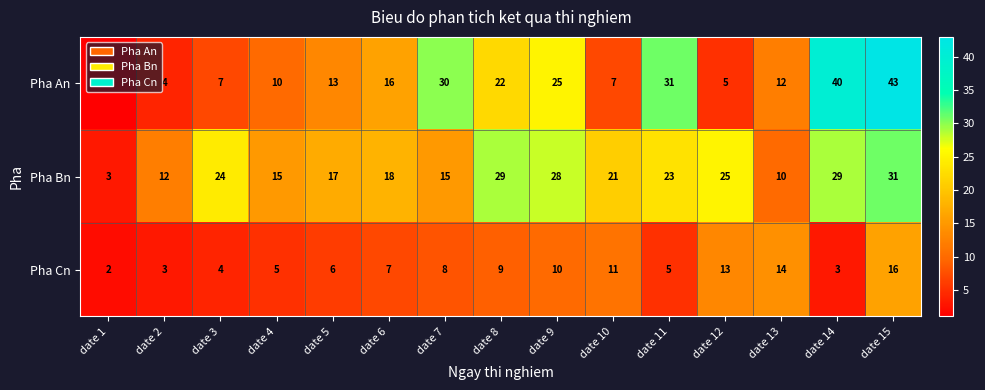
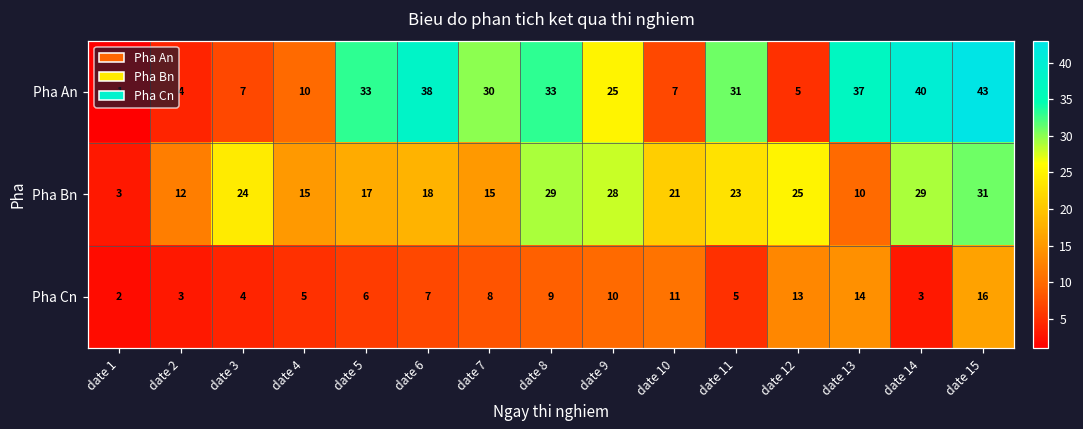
Pha An, date 5: 13 -> 33
Pha An, date 6: 16 -> 38
Pha An, date 8: 22 -> 33
Pha An, date 13: 12 -> 37
